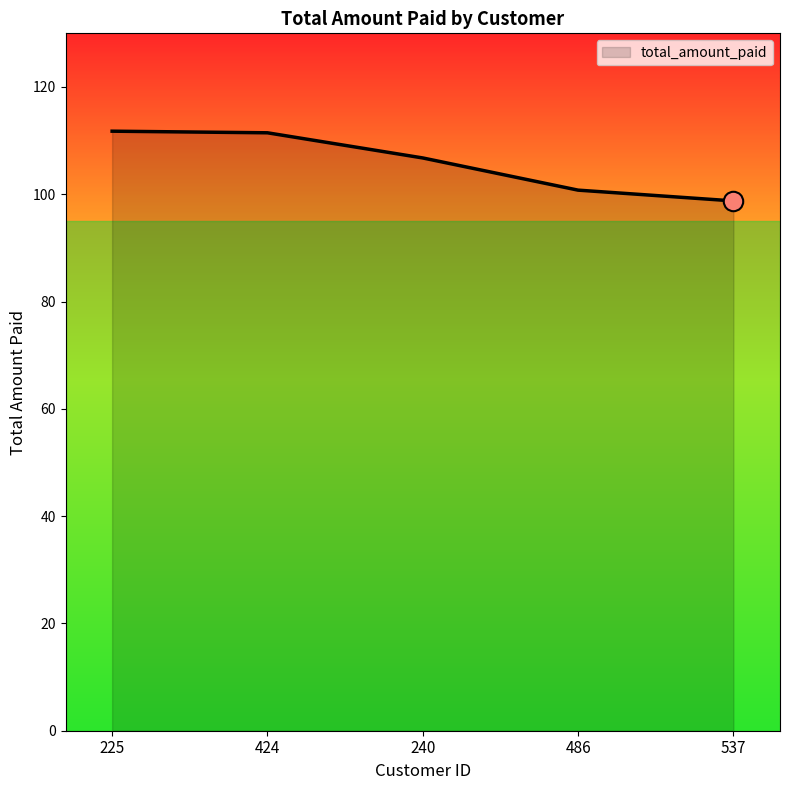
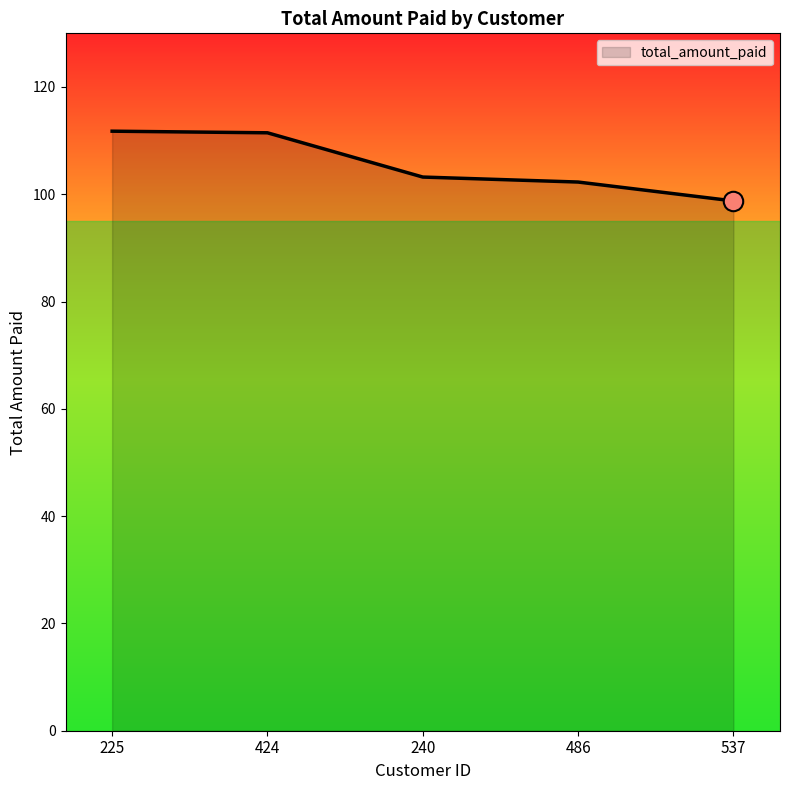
total_amount_paid, 240: 107 -> 103
total_amount_paid, 486: 101 -> 102
